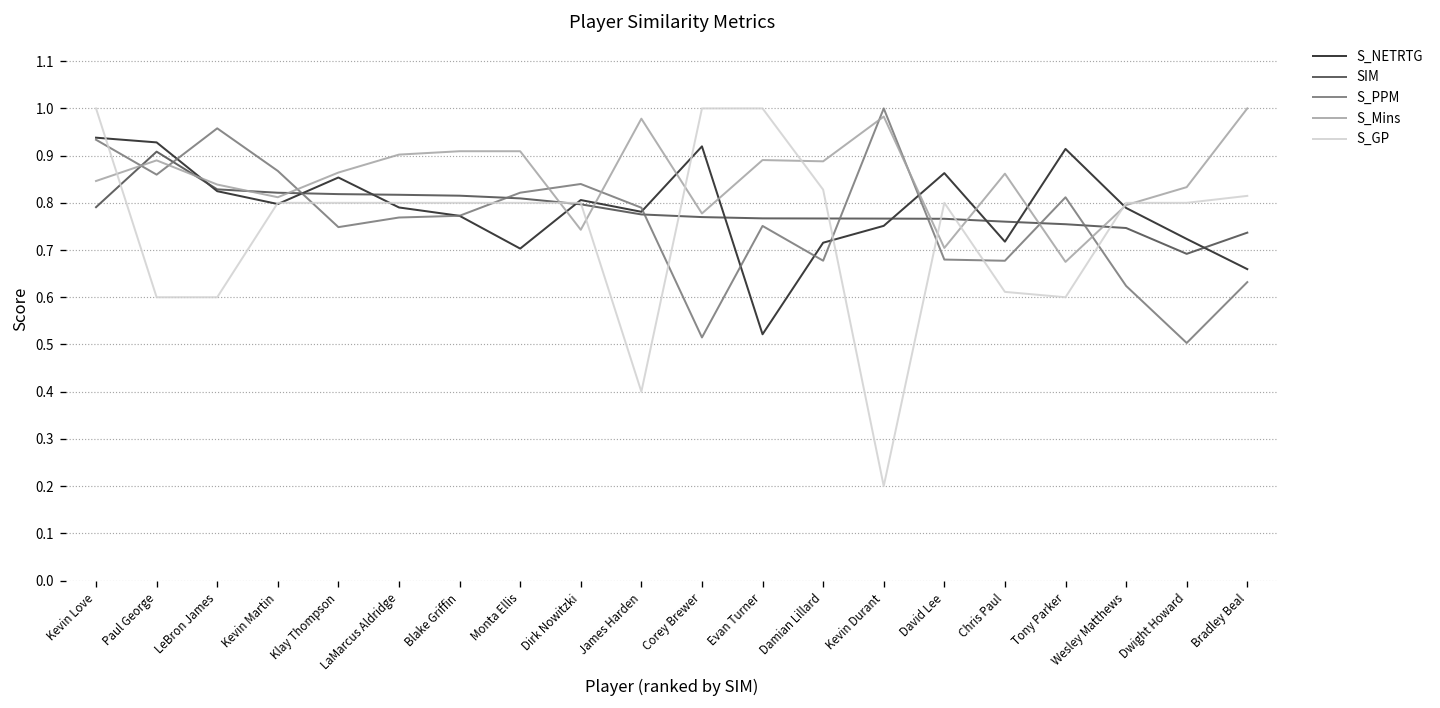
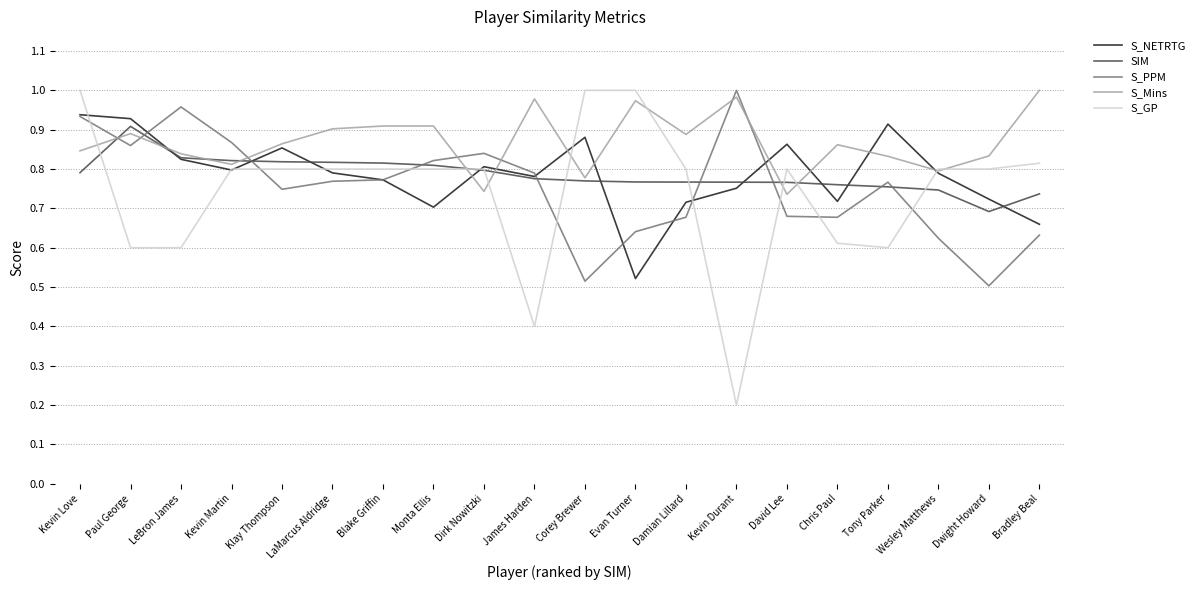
S_NETRTG, Corey Brewer: 0.92 -> 0.88
S_PPM, Evan Turner: 0.75 -> 0.64
S_Mins, Evan Turner: 0.89 -> 0.97
S_GP, Damian Lillard: 0.83 -> 0.80
S_Mins, David Lee: 0.70 -> 0.74
S_PPM, Tony Parker: 0.81 -> 0.77
S_Mins, Tony Parker: 0.67 -> 0.83
